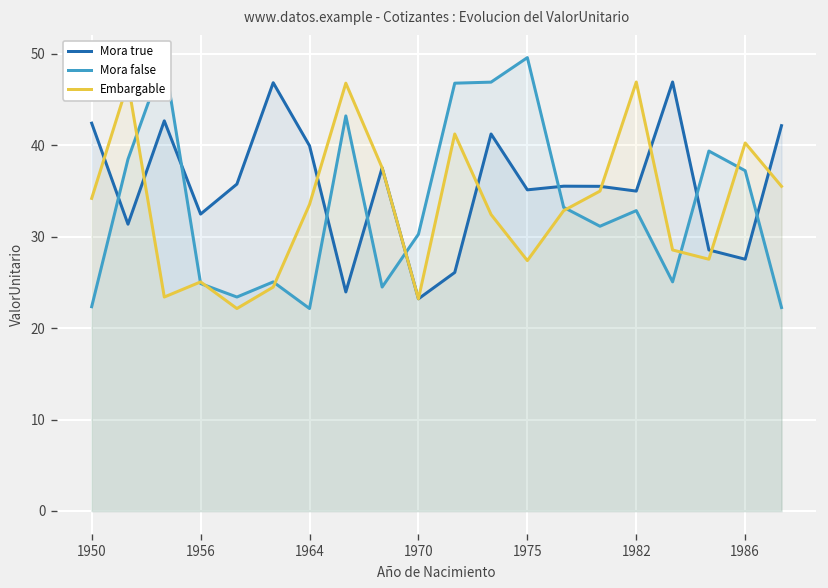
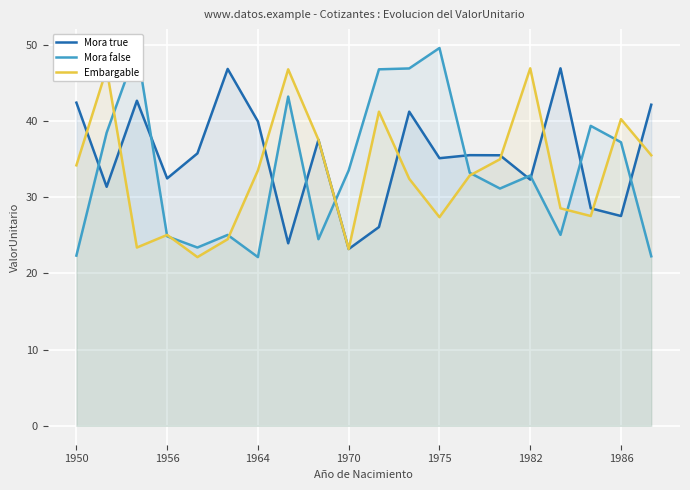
Mora false, 1970: 30 -> 34
Mora true, 1982: 35 -> 32
